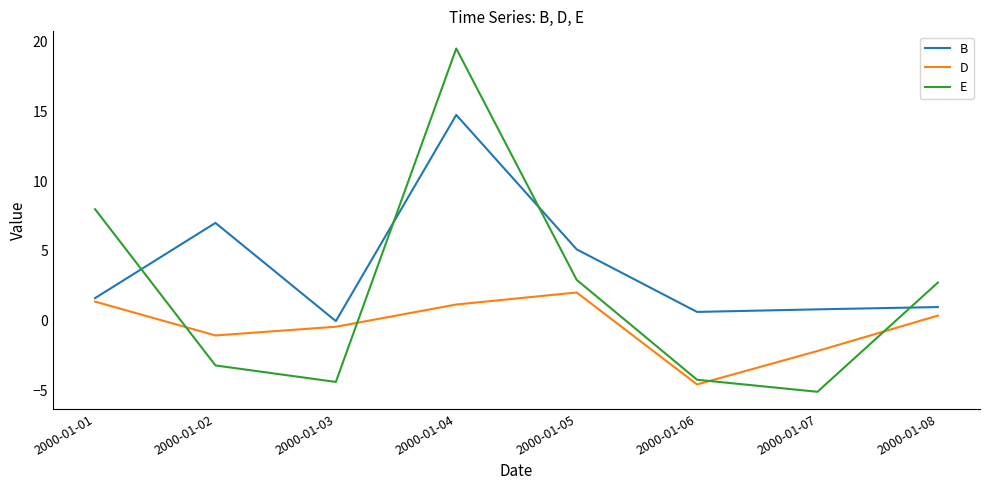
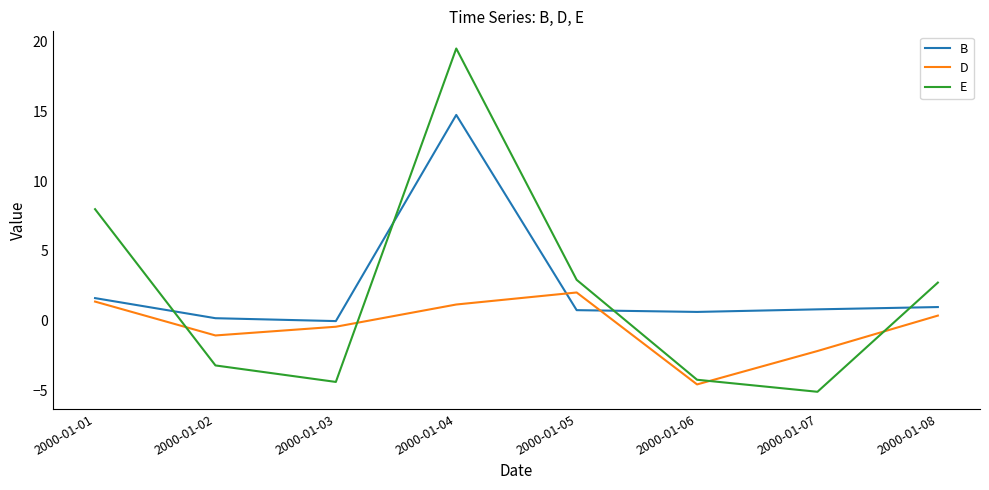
B, 2000-01-02: 7.0 -> 0.2
B, 2000-01-05: 5.1 -> 0.8
